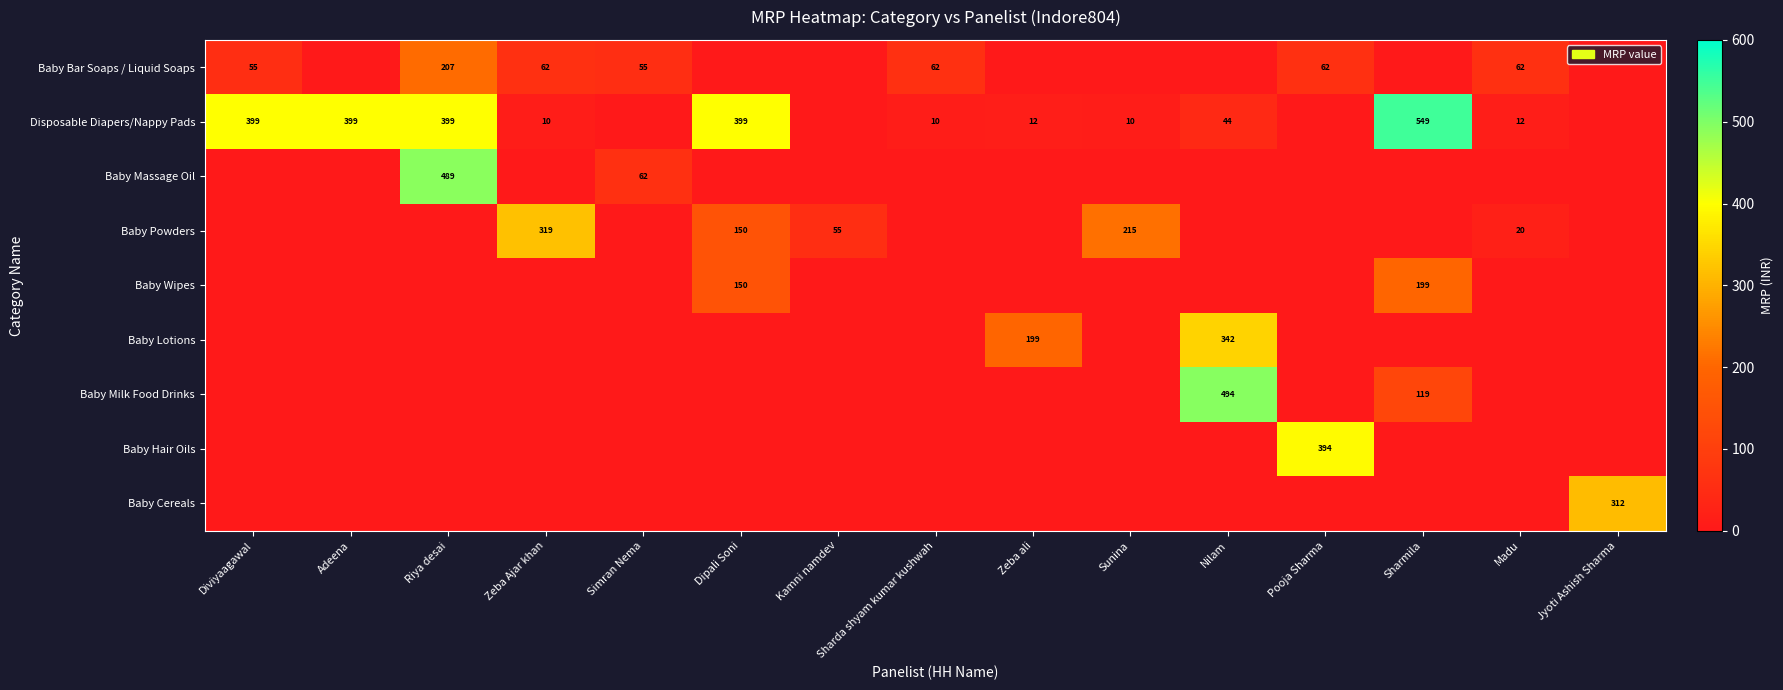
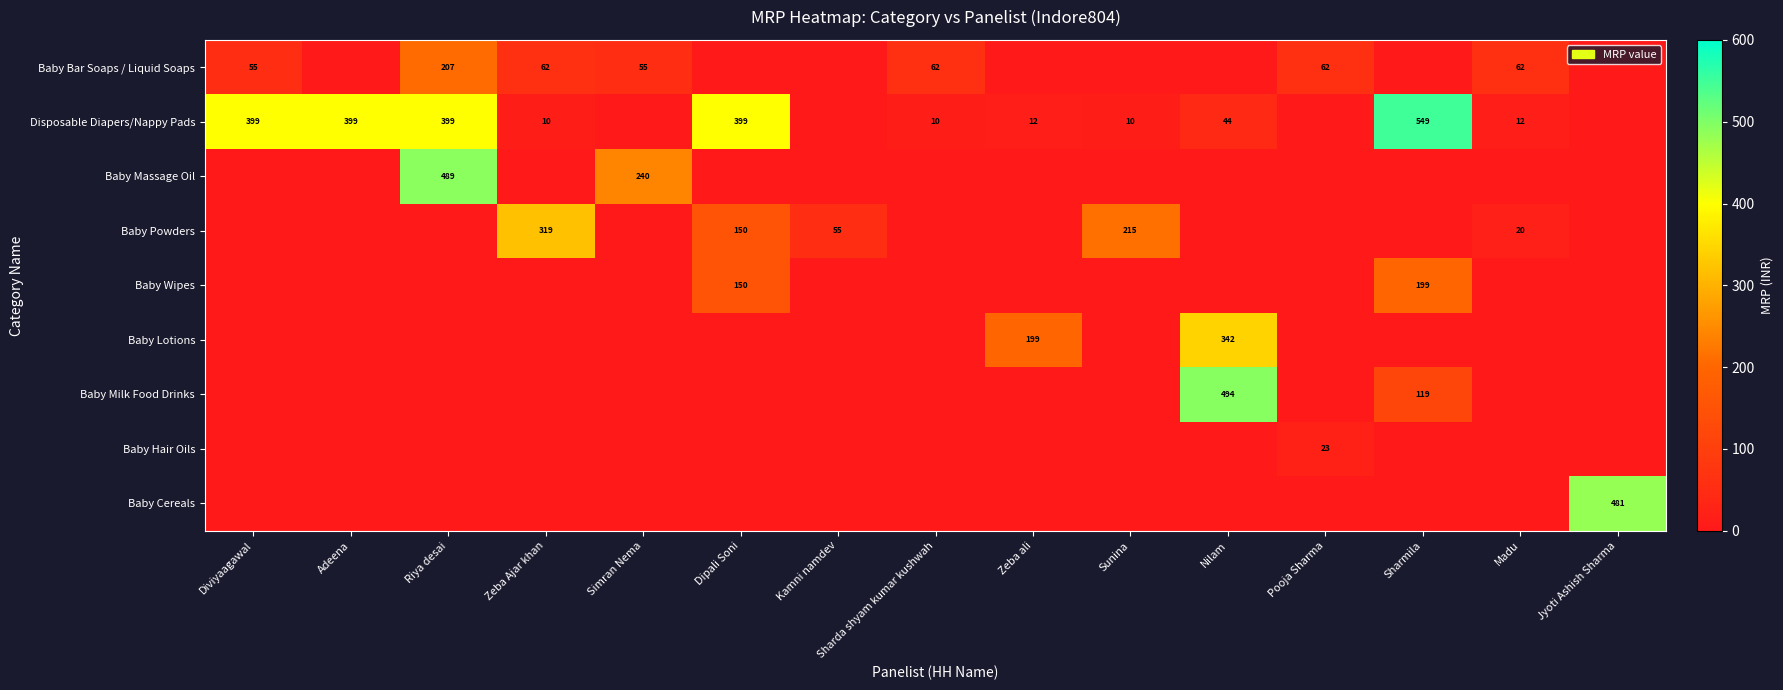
Baby Massage Oil, Simran Nema: 62 -> 240
Baby Hair Oils, Pooja Sharma: 394 -> 23
Baby Cereals, Jyoti Ashish Sharma: 312 -> 481
